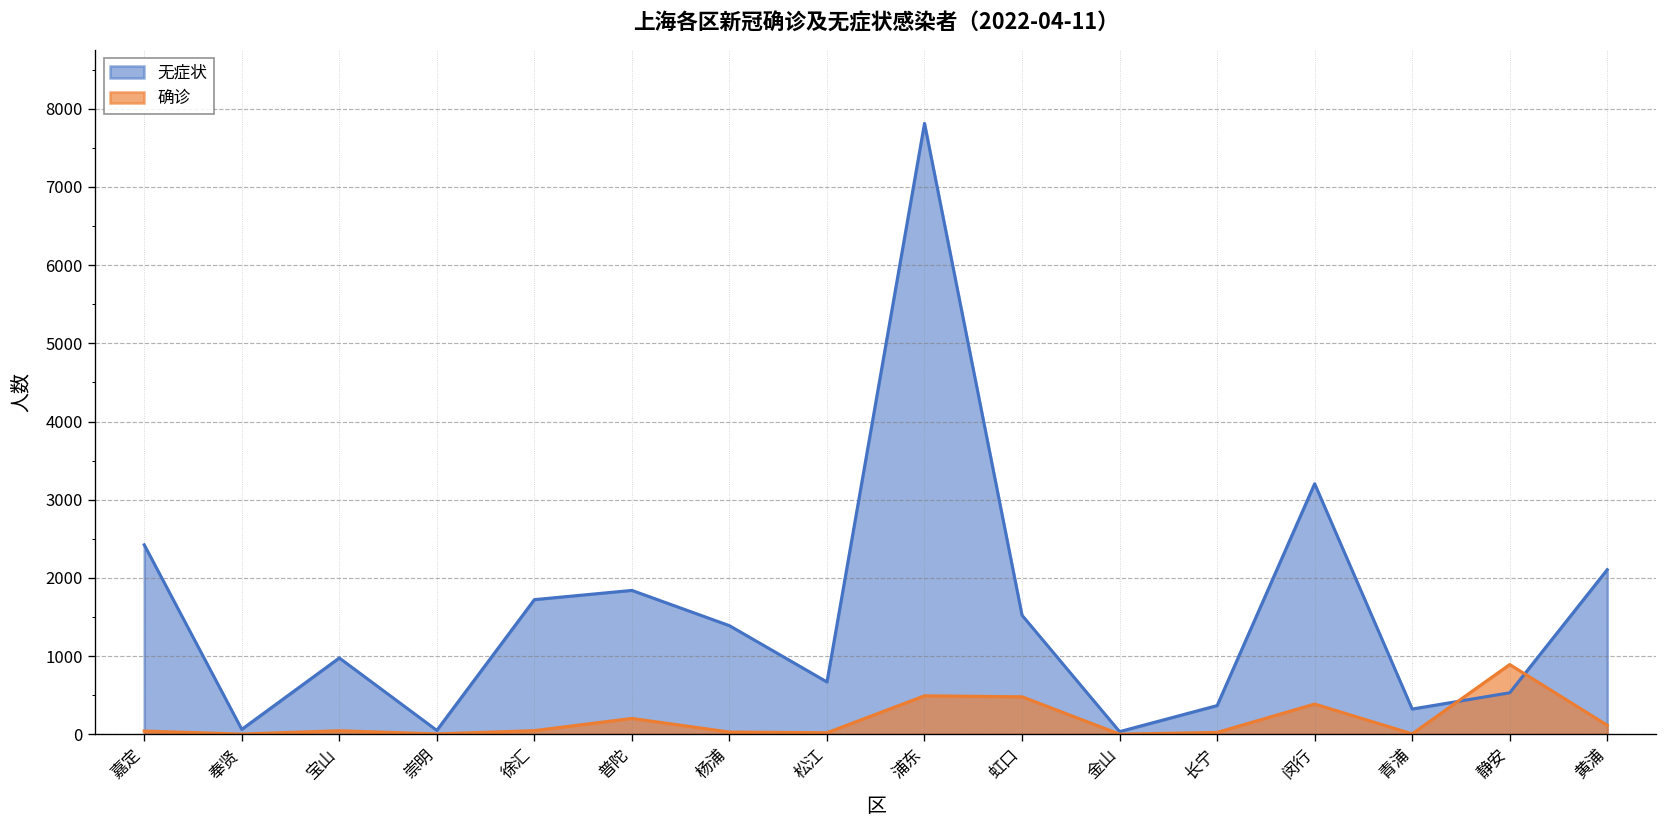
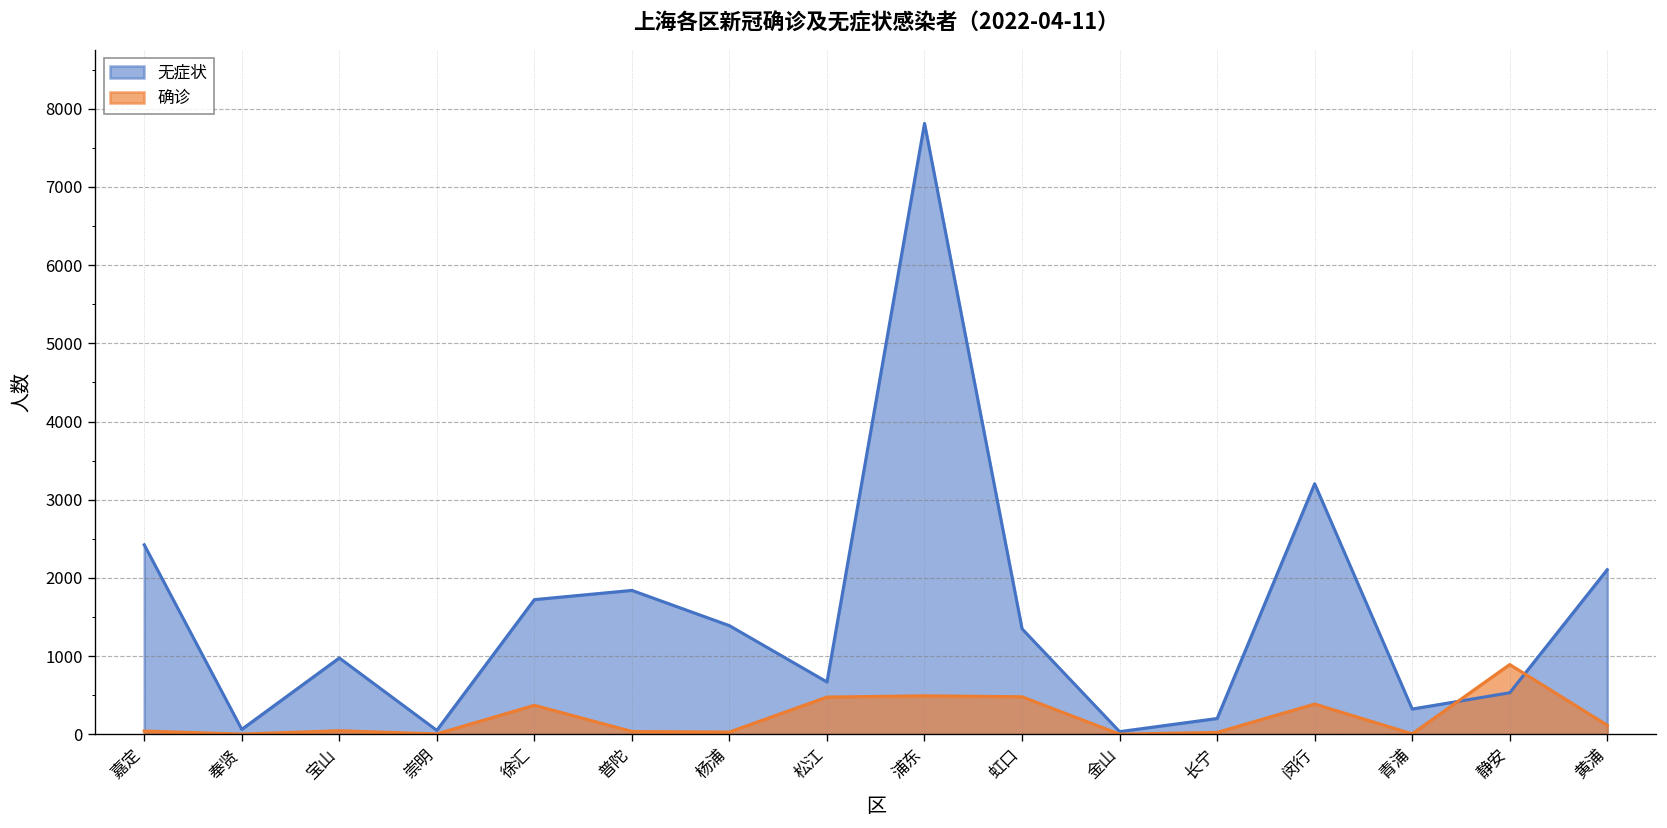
确诊, 徐汇: 0 -> 400
确诊, 普陀: 200 -> 0
确诊, 松江: 0 -> 500
无症状, 虹口: 1500 -> 1400
无症状, 长宁: 400 -> 200
